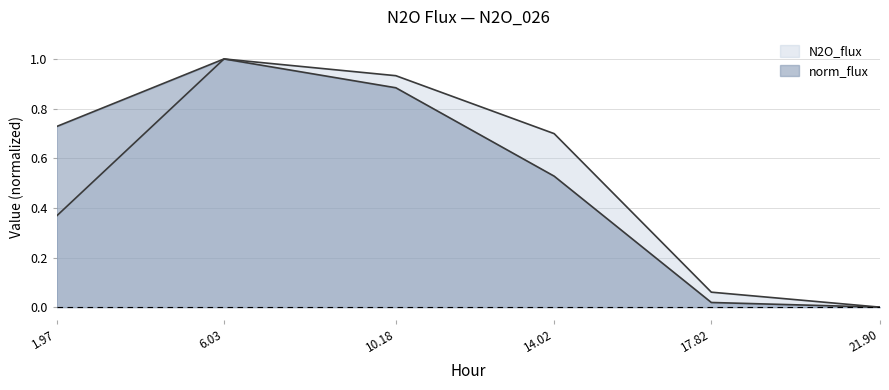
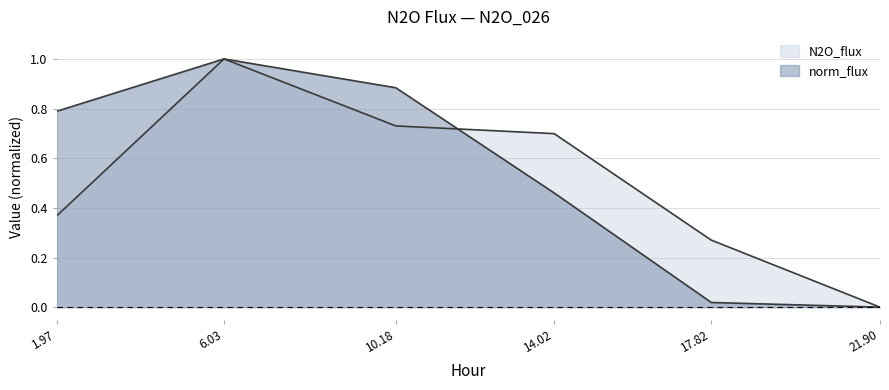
norm_flux, 1.97: 0.73 -> 0.79
N2O_flux, 10.18: 0.93 -> 0.73
norm_flux, 14.02: 0.53 -> 0.46
N2O_flux, 17.82: 0.06 -> 0.27
